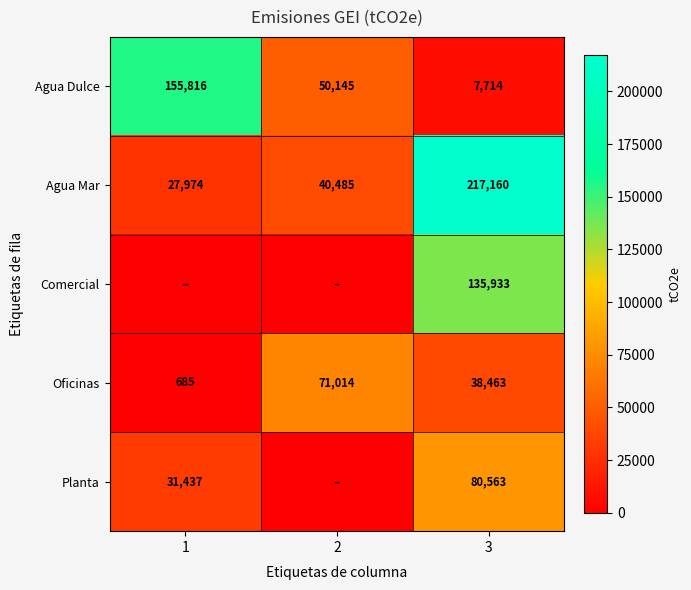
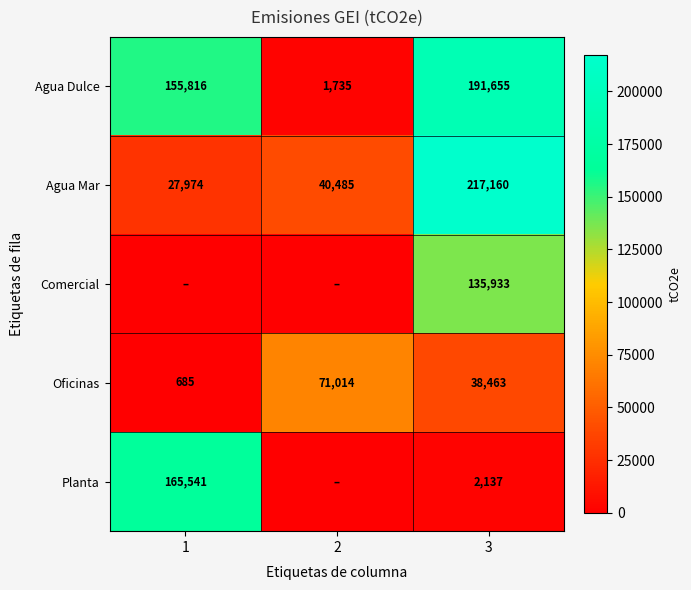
Agua Dulce, 2: 50,145 -> 1,735
Agua Dulce, 3: 7,714 -> 191,655
Planta, 1: 31,437 -> 165,541
Planta, 3: 80,563 -> 2,137
